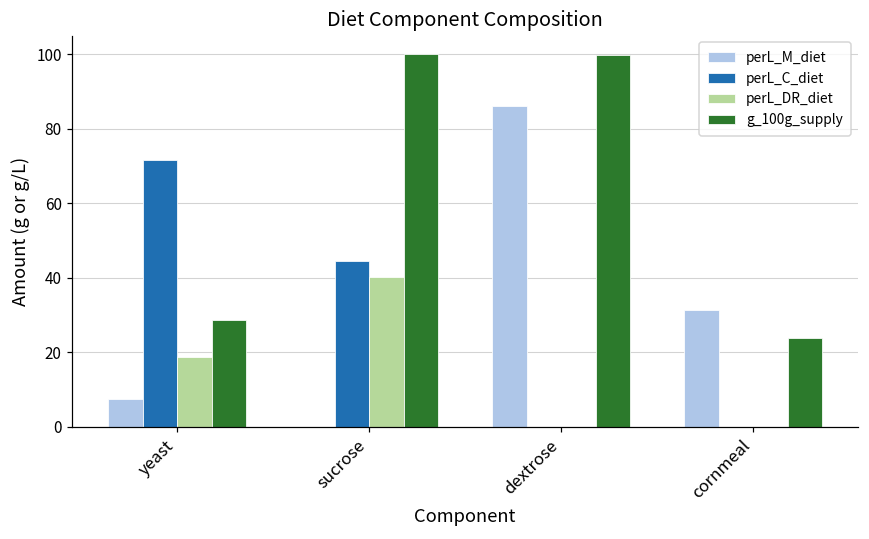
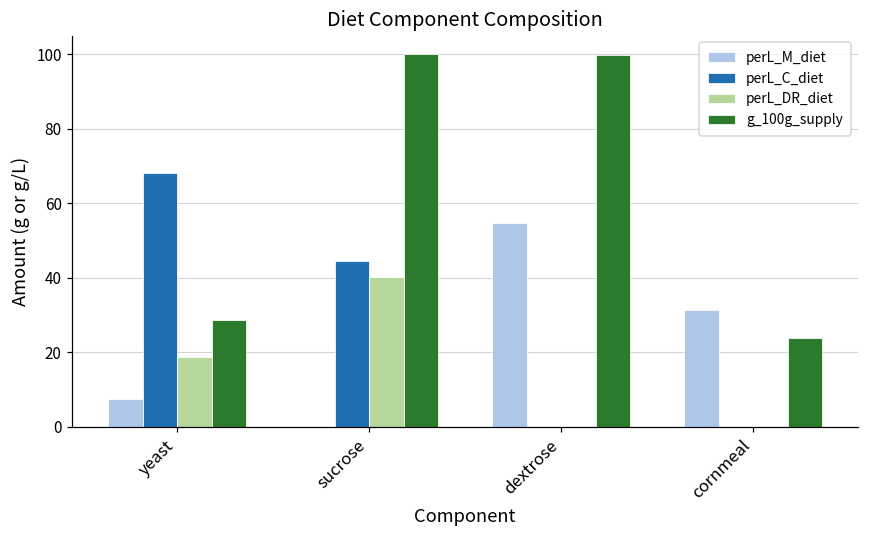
perL_C_diet, yeast: 72 -> 68
perL_M_diet, dextrose: 86 -> 55
